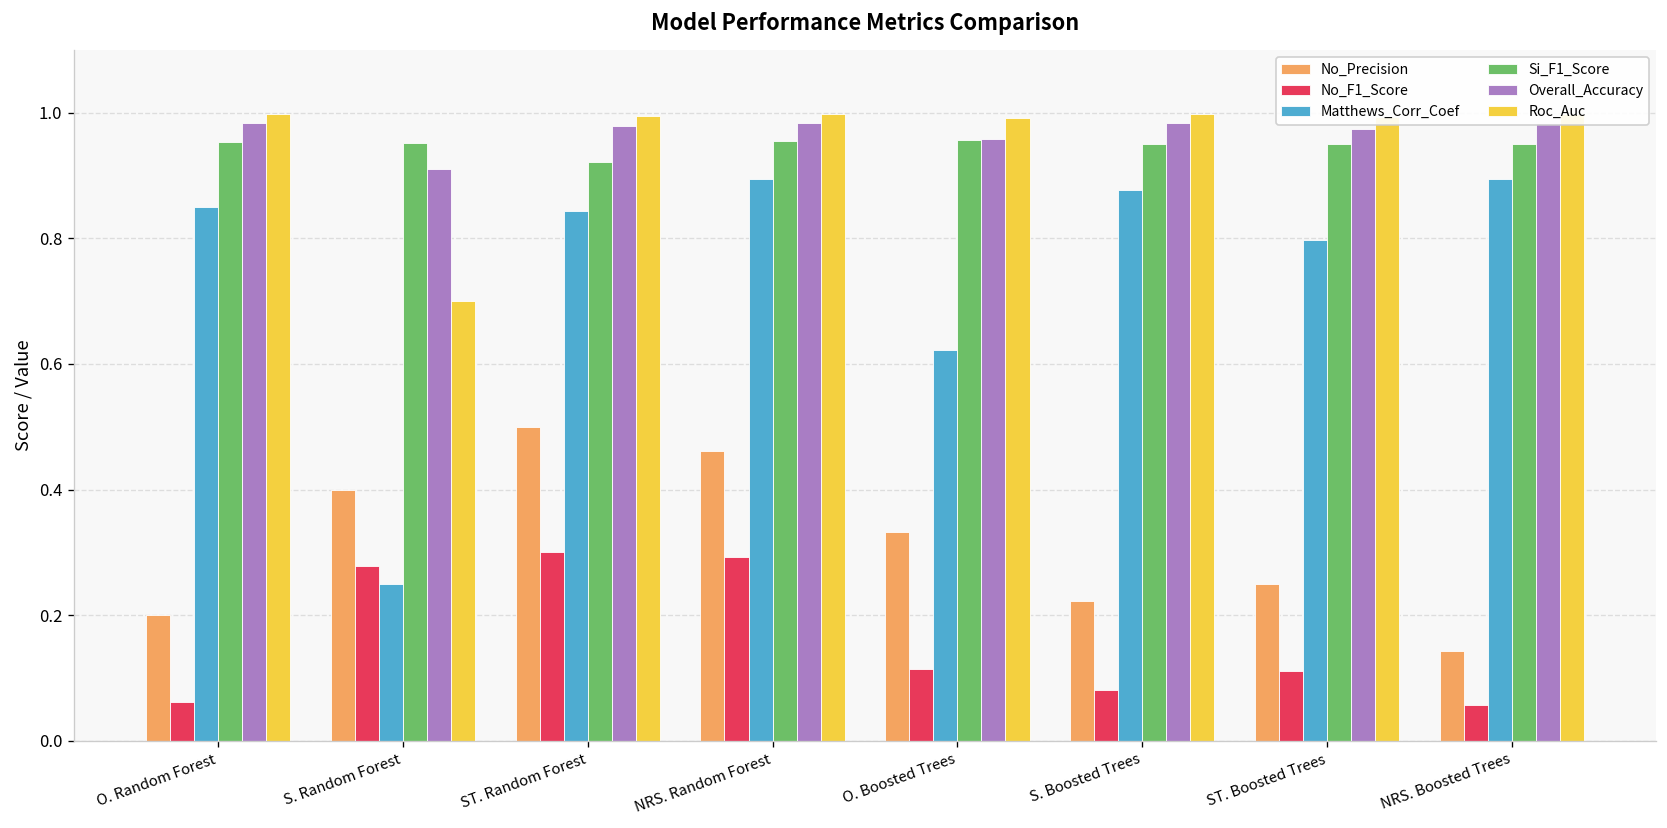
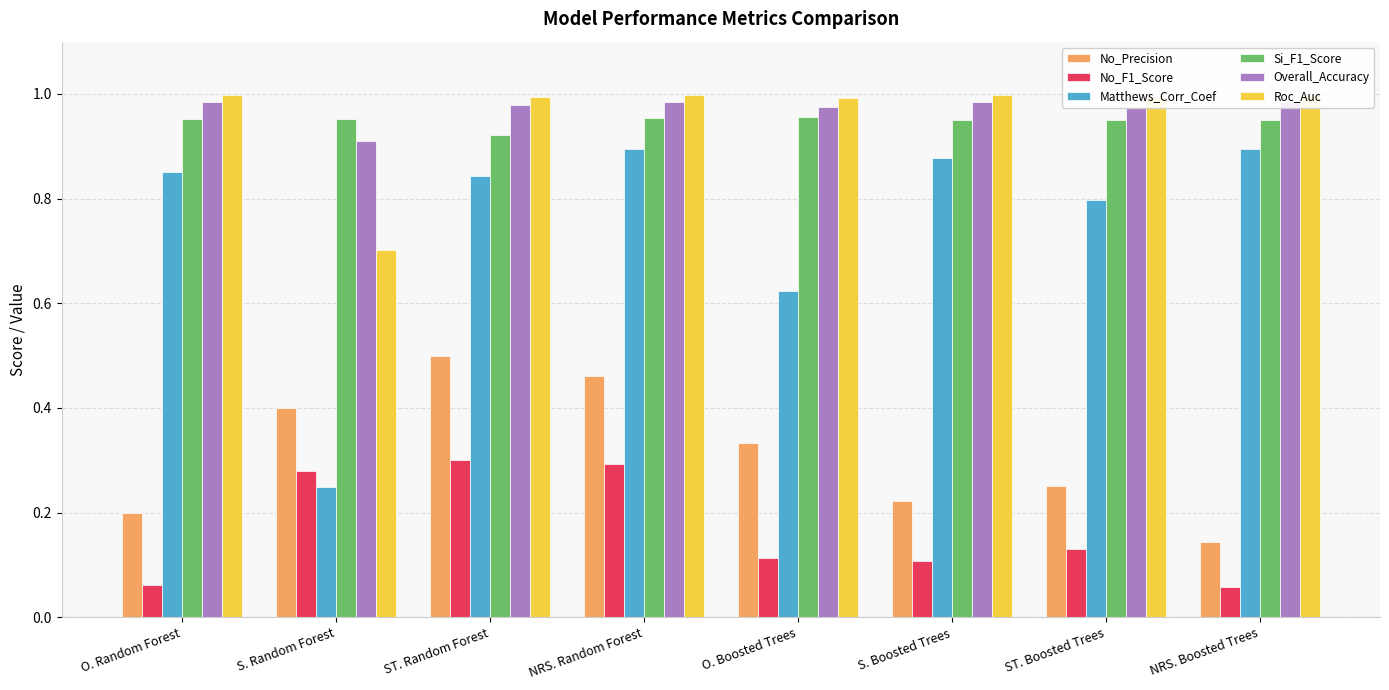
Overall_Accuracy, O. Boosted Trees: 0.96 -> 0.98
No_F1_Score, S. Boosted Trees: 0.08 -> 0.11
No_F1_Score, ST. Boosted Trees: 0.11 -> 0.13
